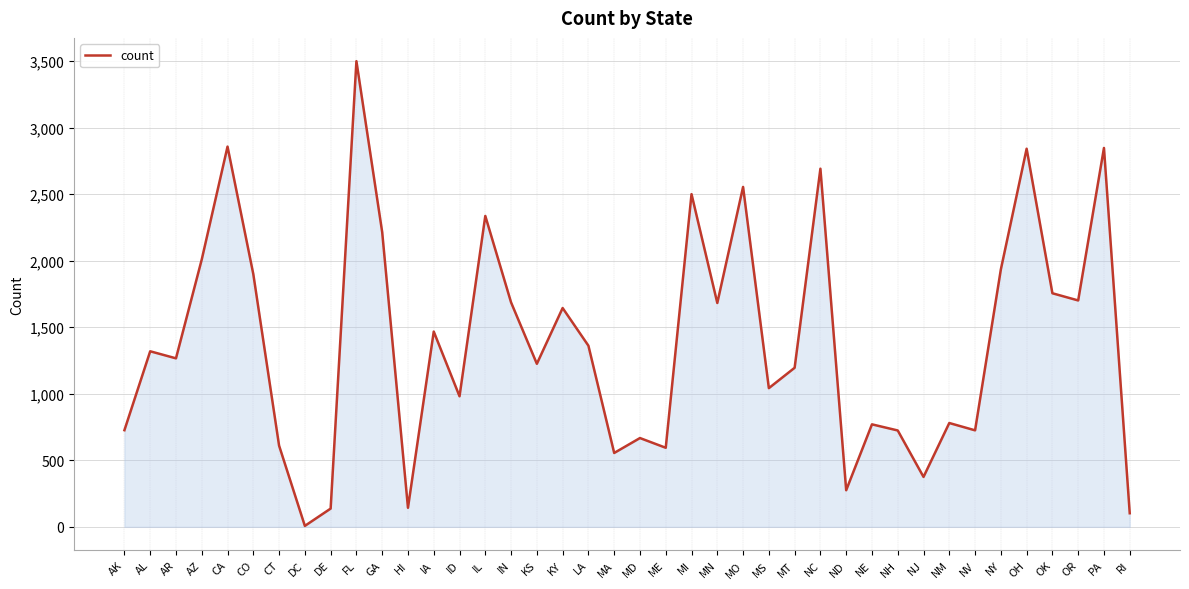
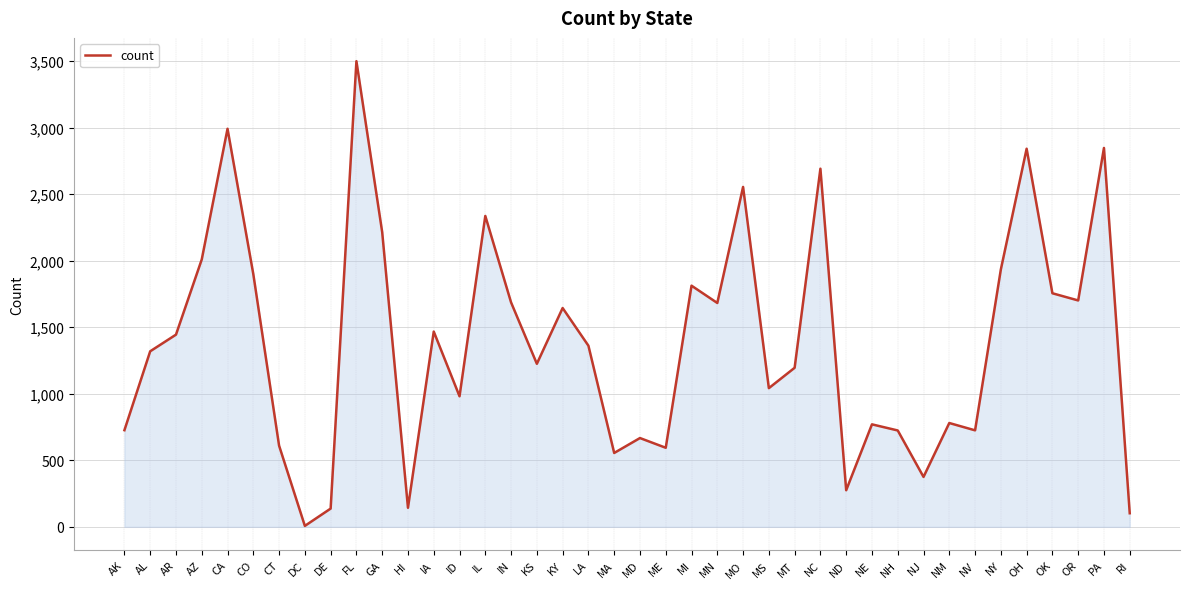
AR: 1,270 -> 1,440
CA: 2,860 -> 2,990
MI: 2,500 -> 1,810
